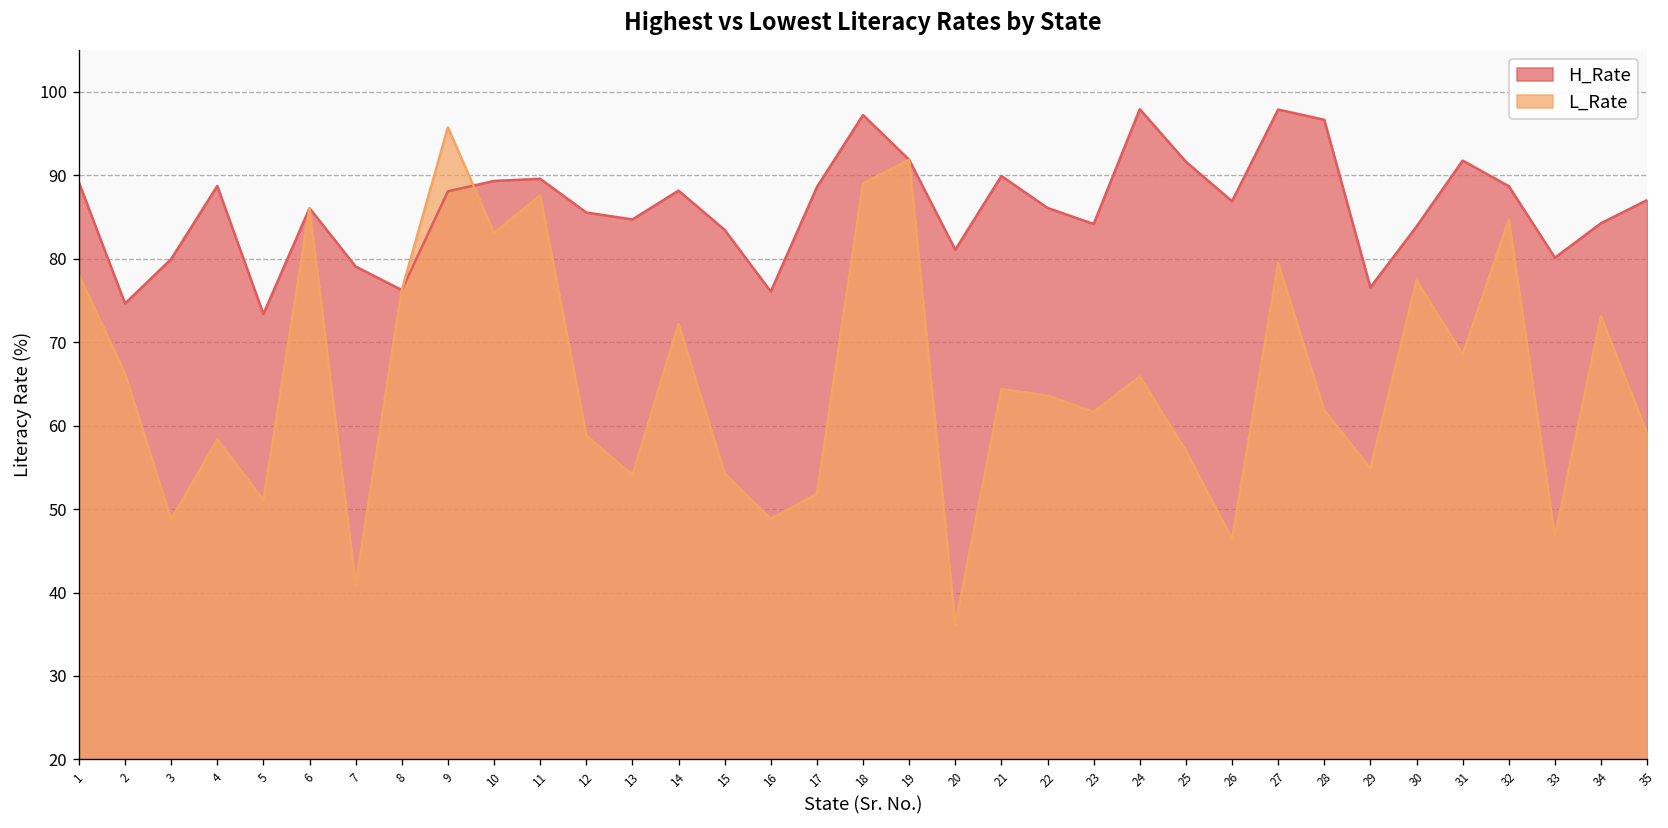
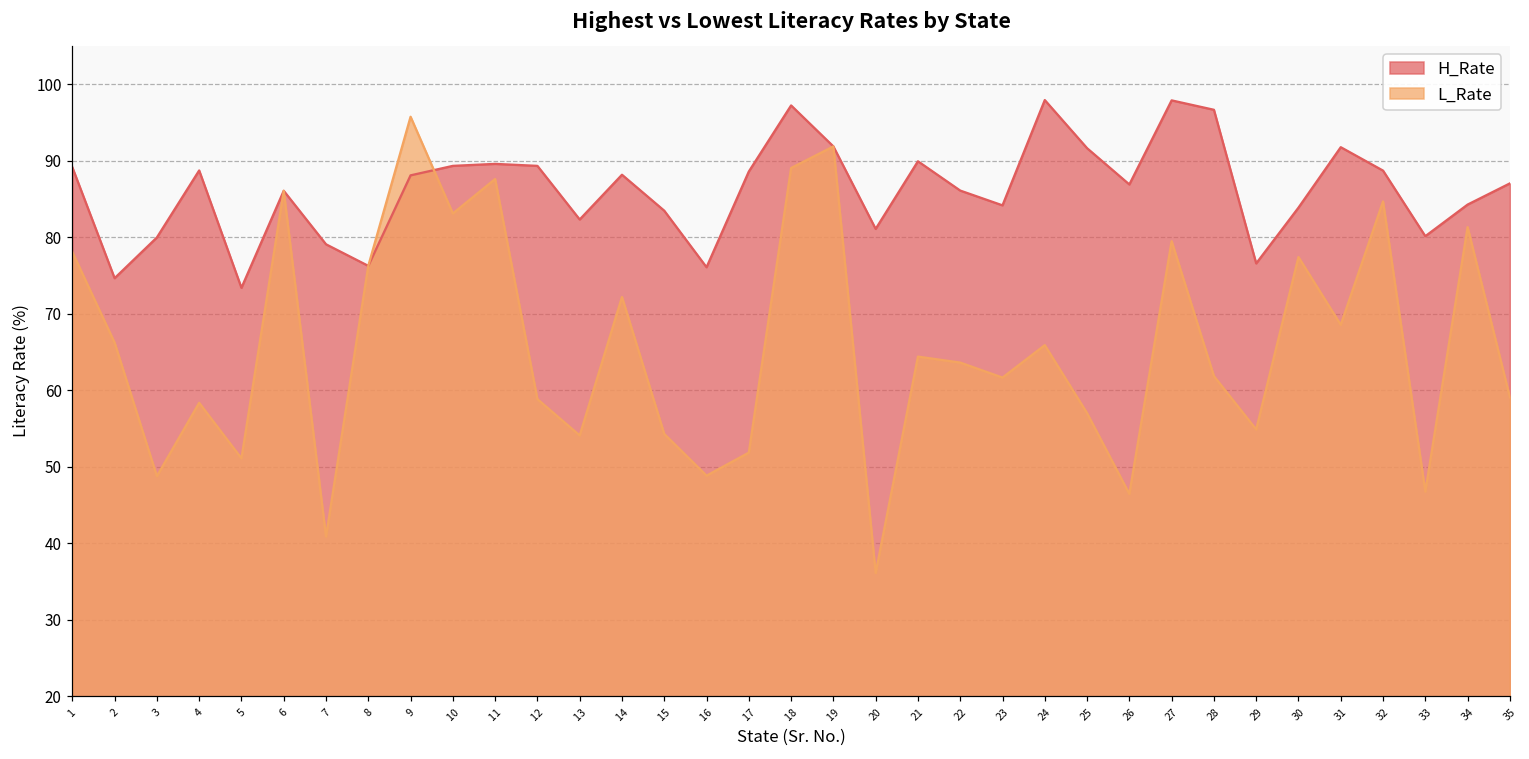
H_Rate, 12: 86 -> 89
H_Rate, 13: 85 -> 82
L_Rate, 34: 73 -> 81
